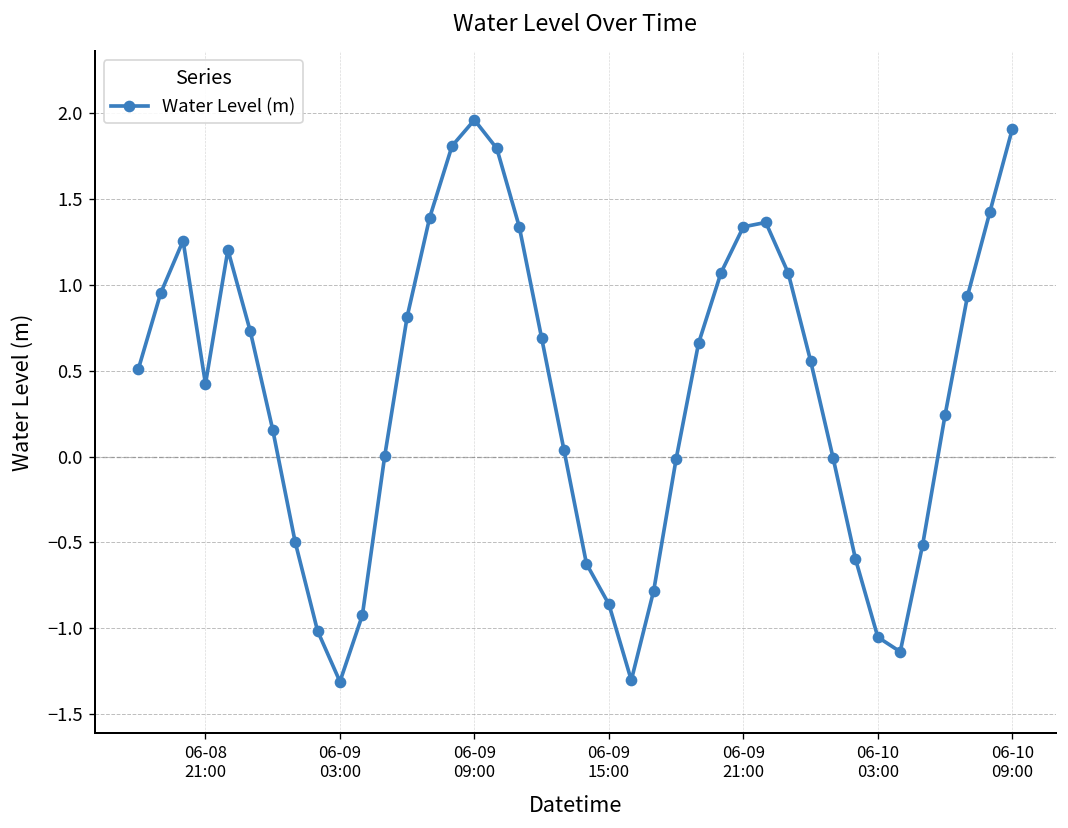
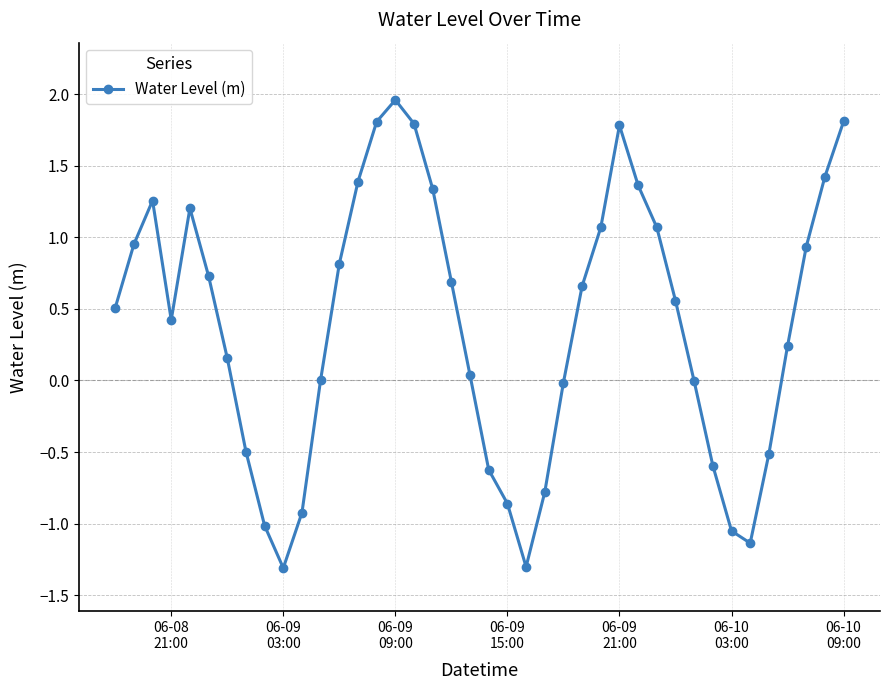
06-09 21:00: 1.34 -> 1.78
06-10 09:00: 1.91 -> 1.81
